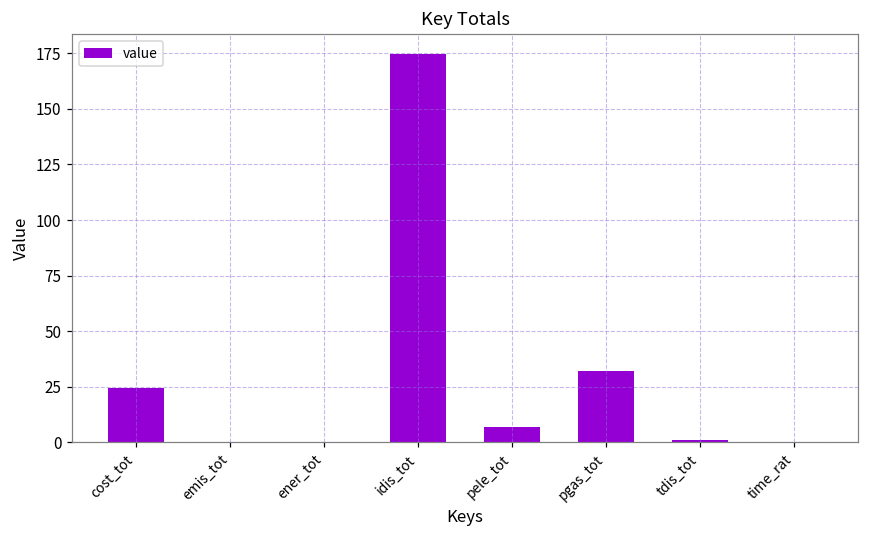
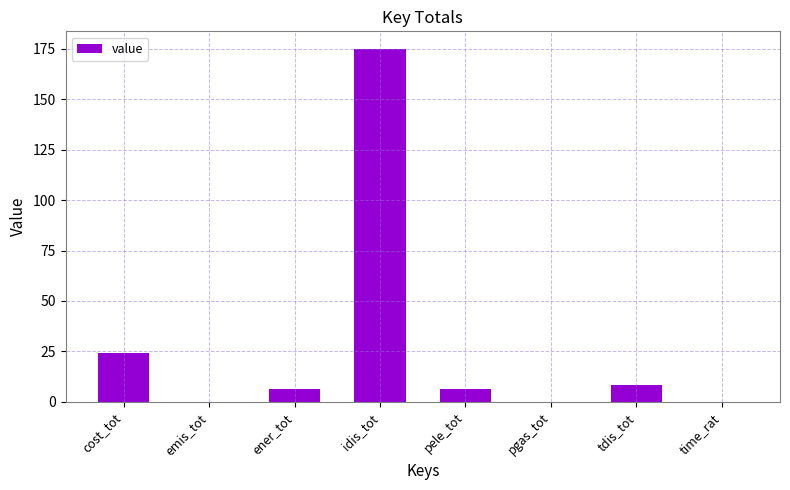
ener_tot: 0 -> 6
pgas_tot: 32 -> 0
tdis_tot: 1 -> 8
